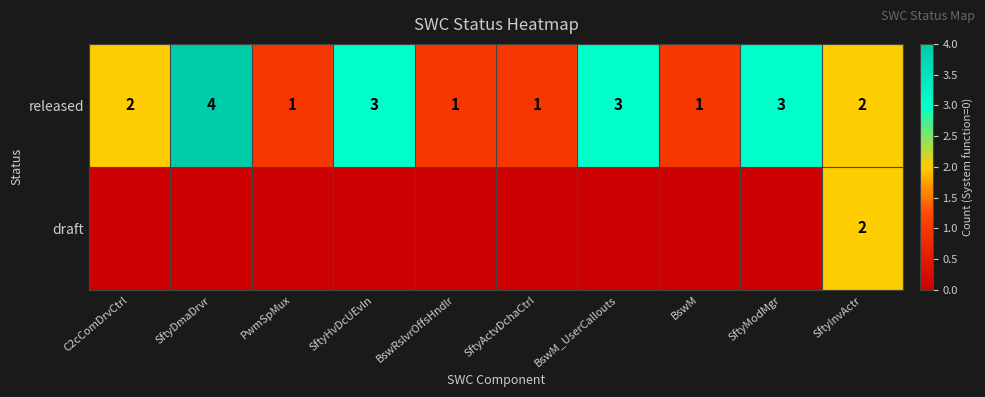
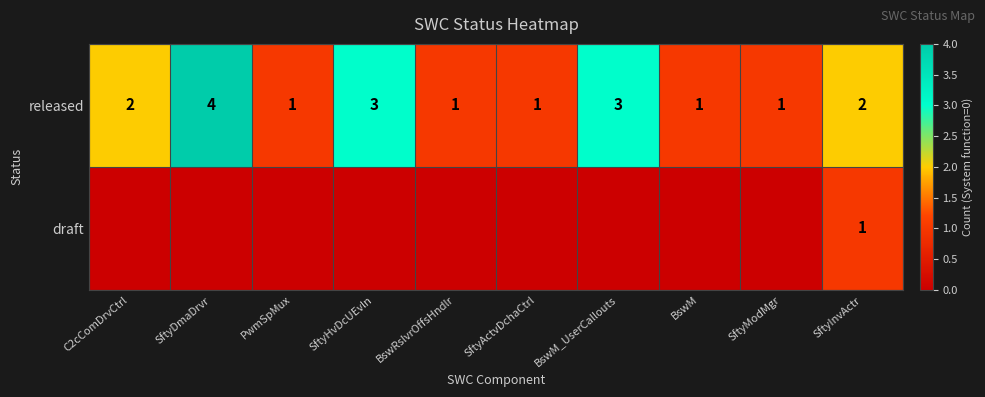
released, SftyModMgr: 3 -> 1
draft, SftyInvActr: 2 -> 1
